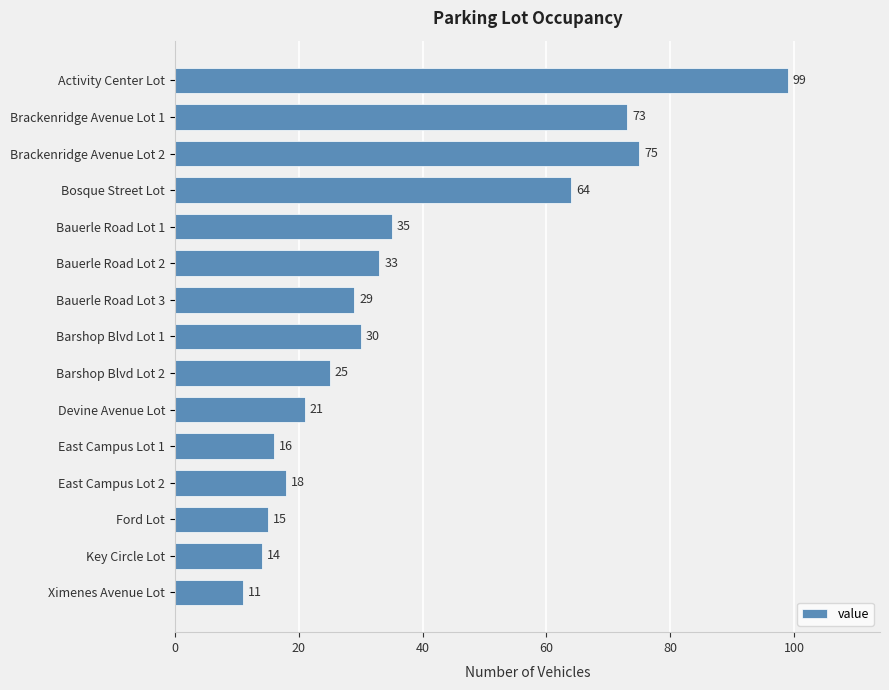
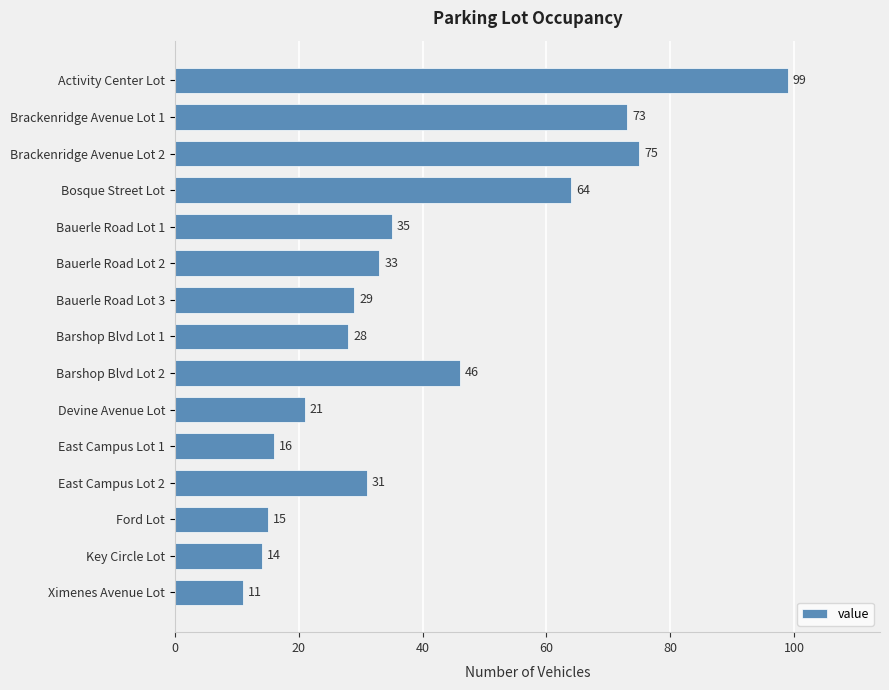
Barshop Blvd Lot 1: 30 -> 28
Barshop Blvd Lot 2: 25 -> 46
East Campus Lot 2: 18 -> 31
